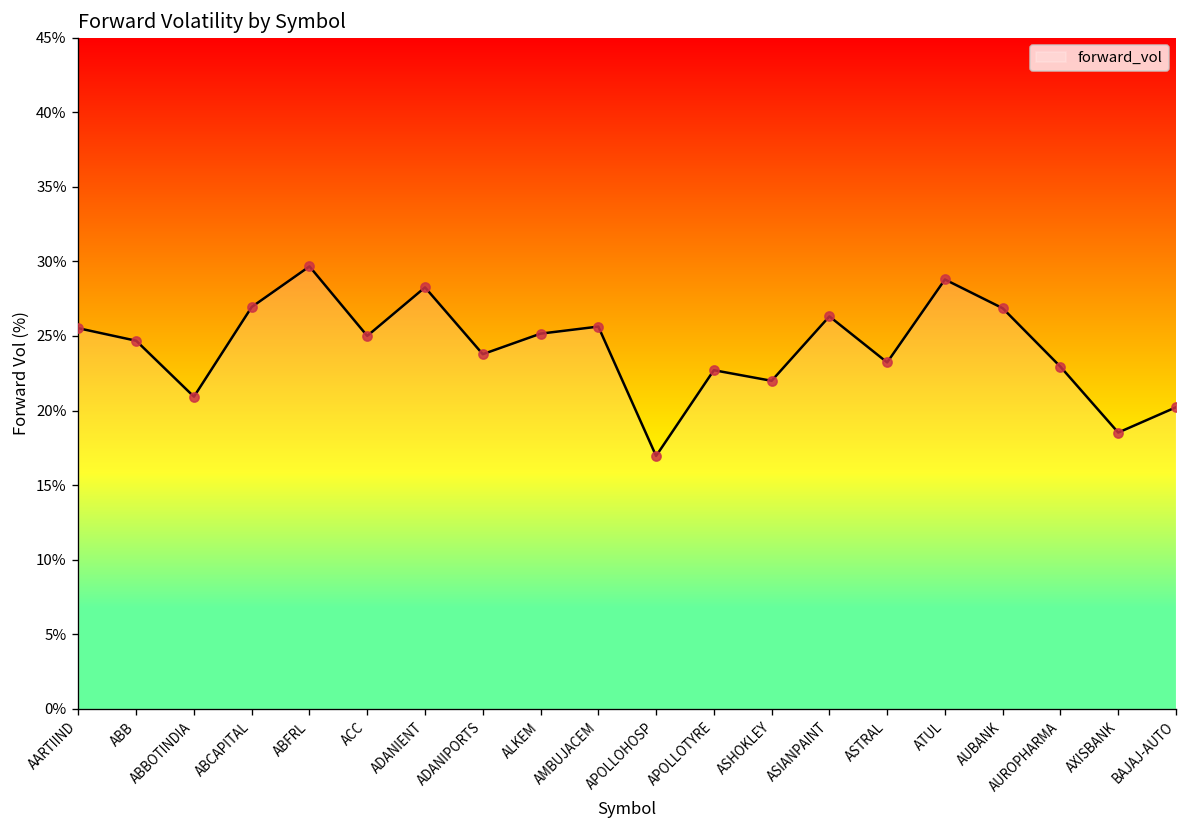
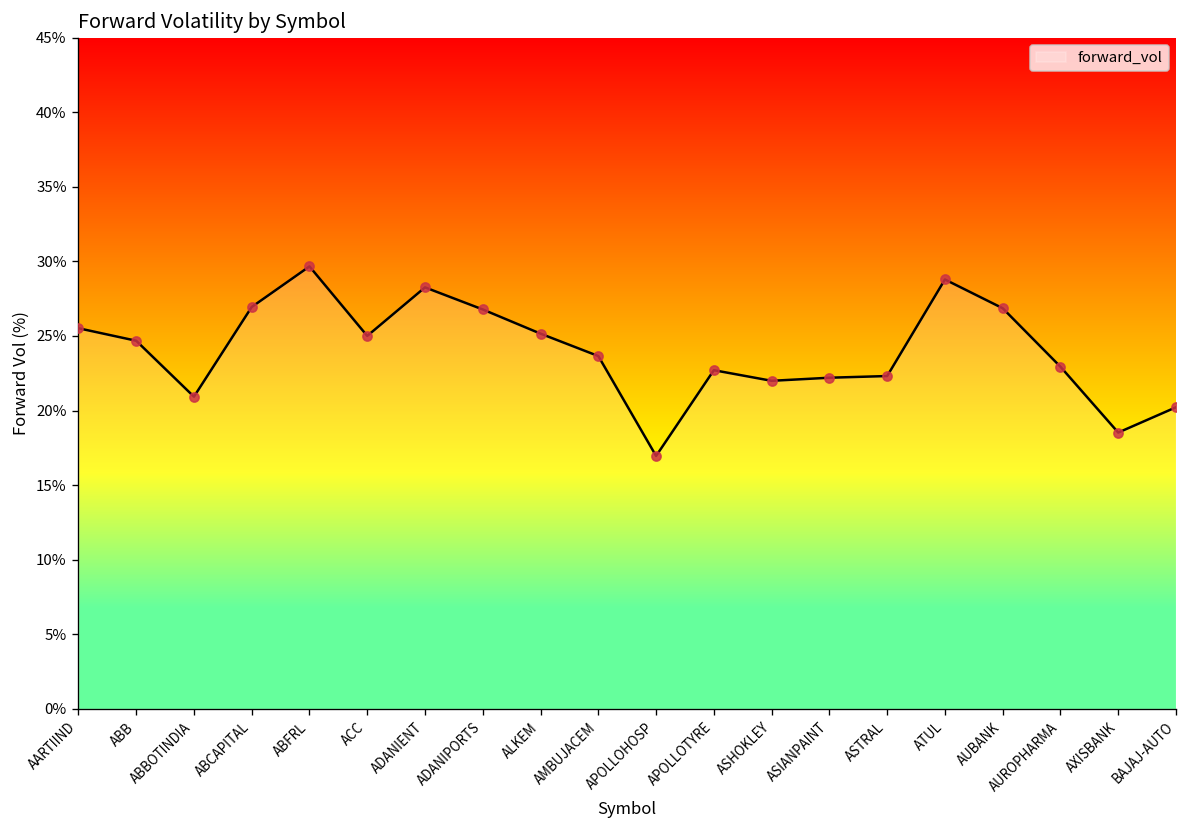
ADANIPORTS: 23.8% -> 26.8%
AMBUJACEM: 25.6% -> 23.7%
ASIANPAINT: 26.3% -> 22.2%
ASTRAL: 23.2% -> 22.3%
